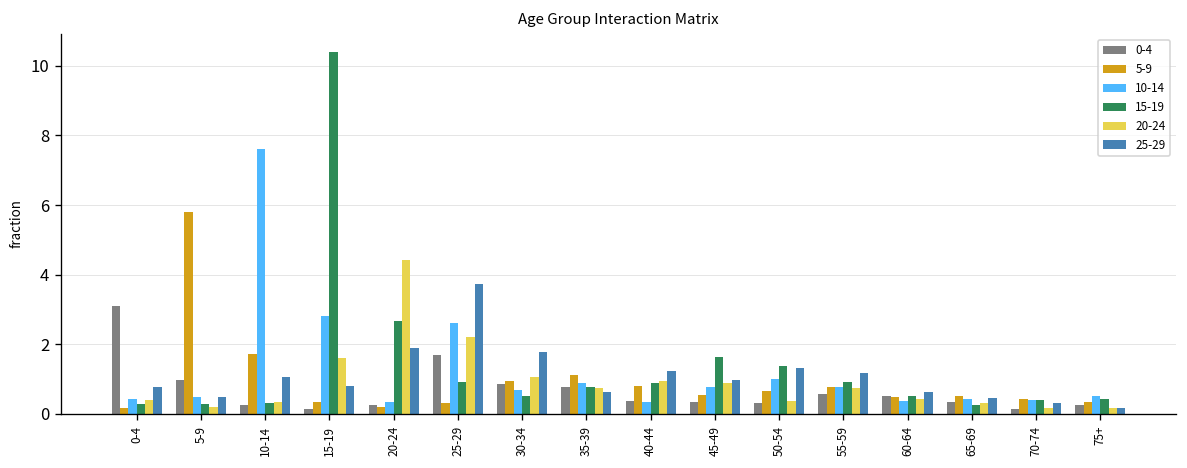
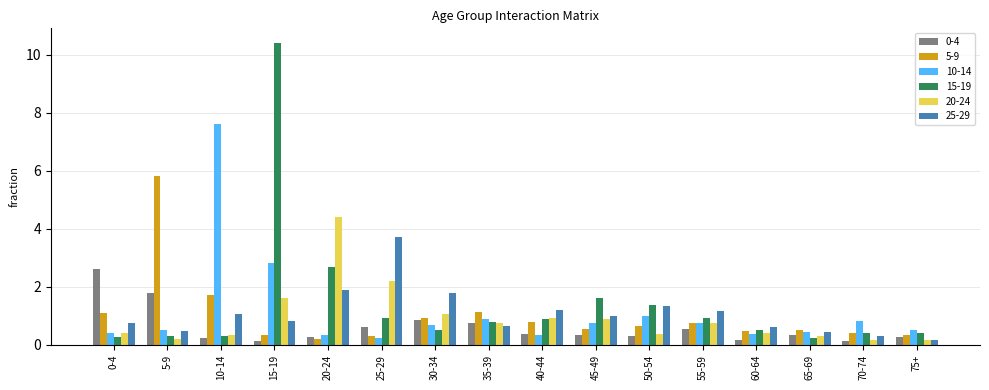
0-4, 0-4: 3.1 -> 2.6
5-9, 0-4: 0.2 -> 1.1
0-4, 5-9: 1.0 -> 1.8
0-4, 25-29: 1.7 -> 0.6
10-14, 25-29: 2.6 -> 0.2
0-4, 60-64: 0.5 -> 0.2
10-14, 70-74: 0.4 -> 0.8
